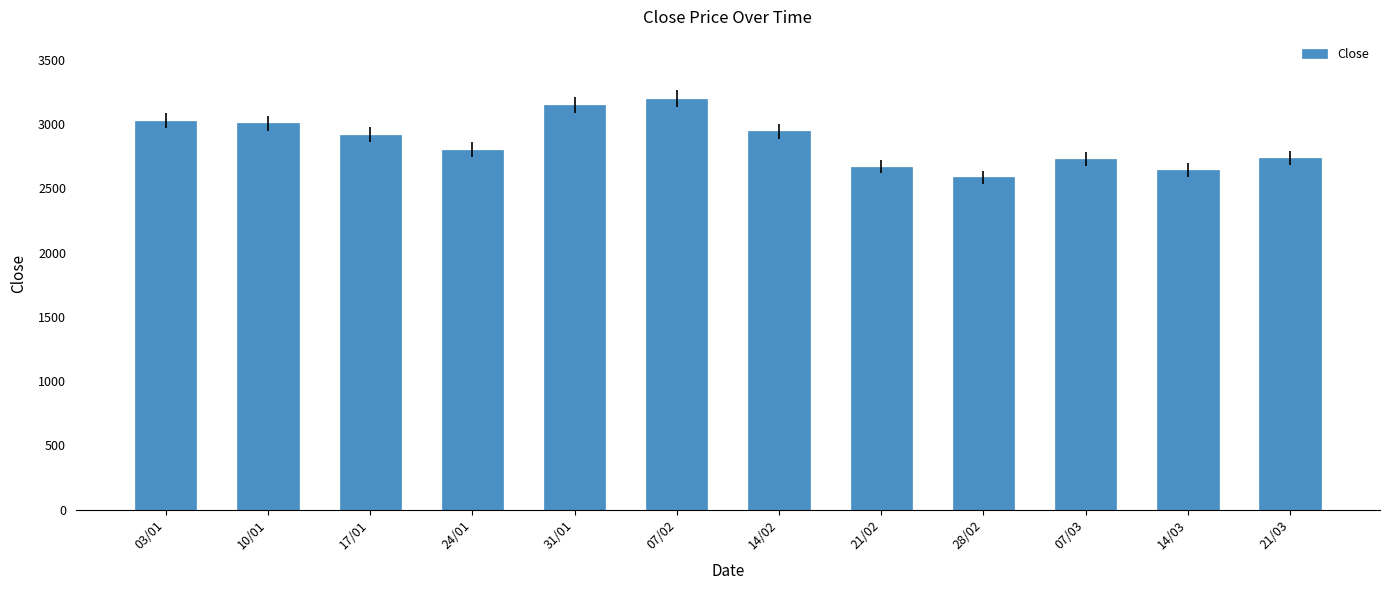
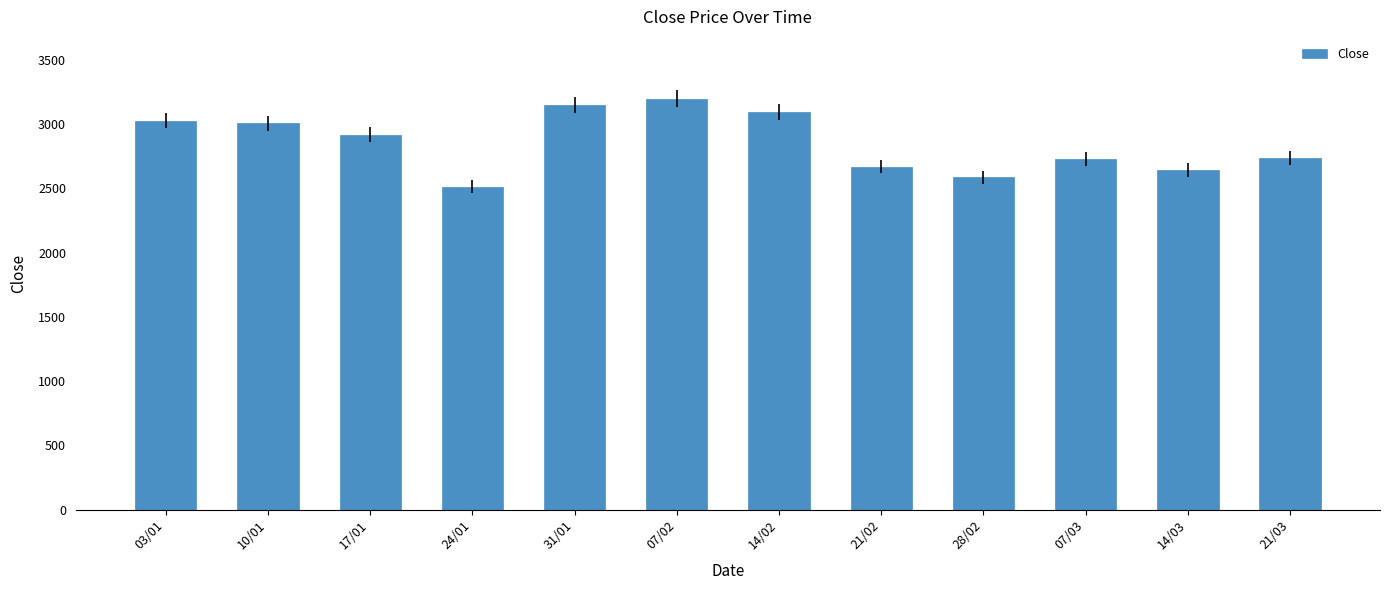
24/01: 2800 -> 2510
14/02: 2940 -> 3090
